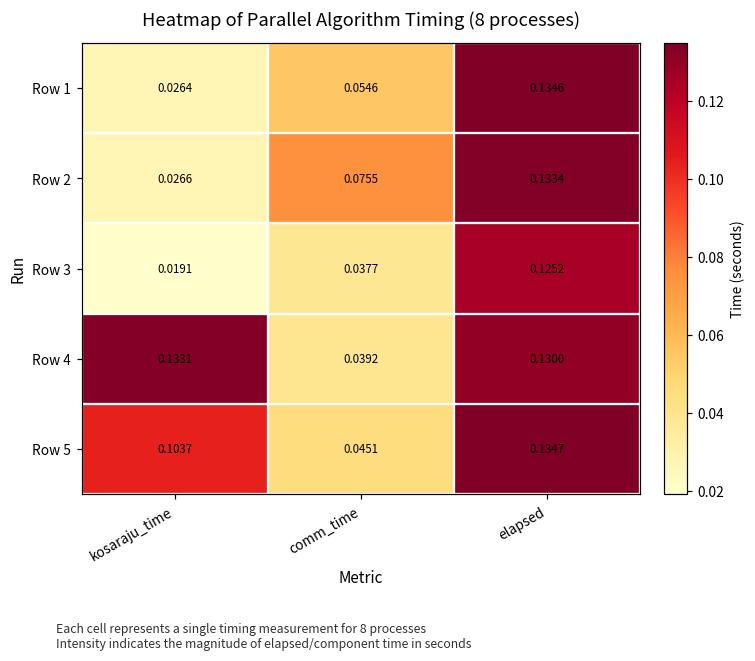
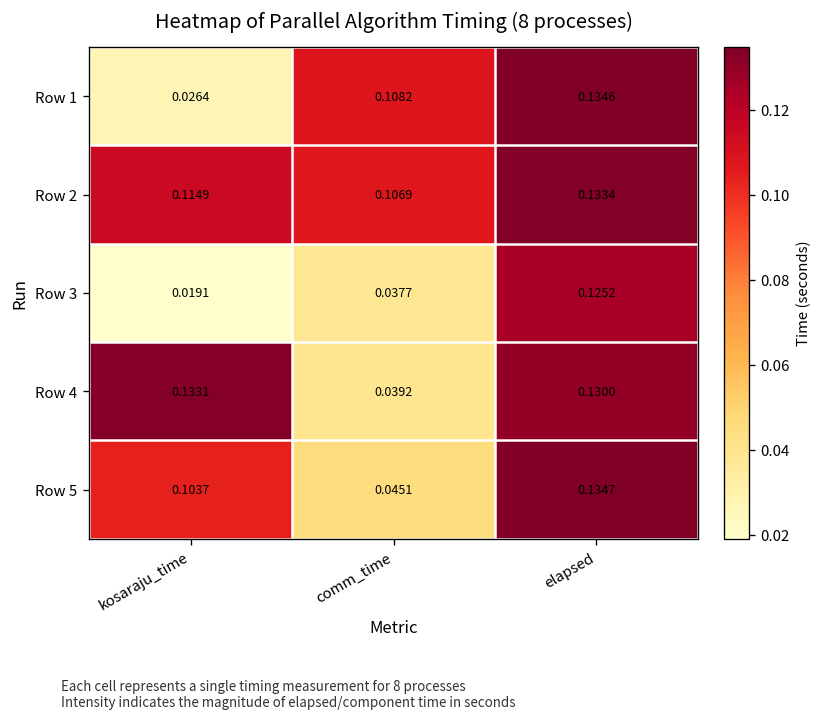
Row 1, comm_time: 0.0546 -> 0.1082
Row 2, kosaraju_time: 0.0266 -> 0.1149
Row 2, comm_time: 0.0755 -> 0.1069
